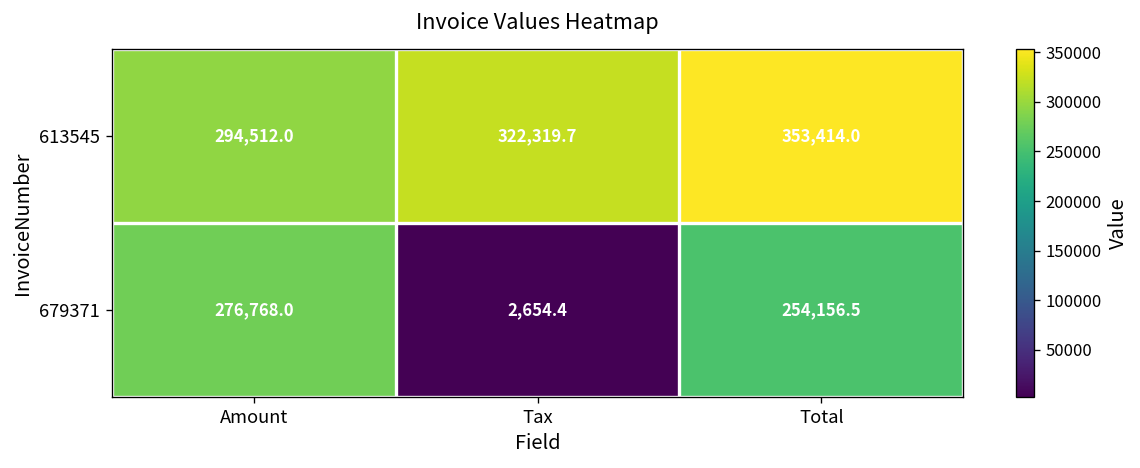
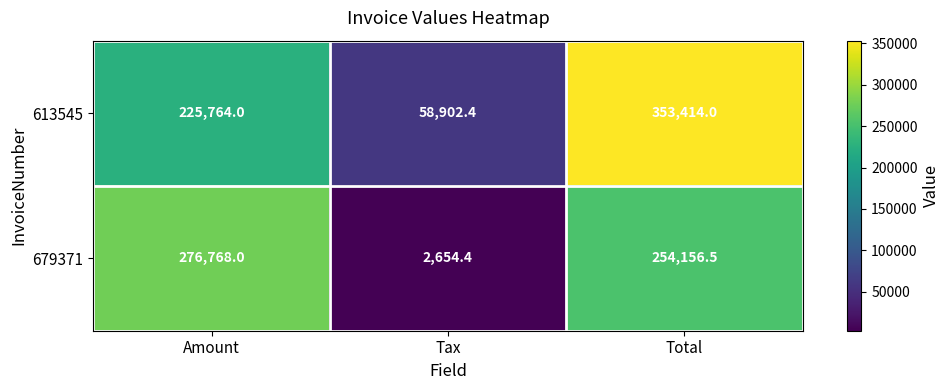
613545, Amount: 294,512.0 -> 225,764.0
613545, Tax: 322,319.7 -> 58,902.4
